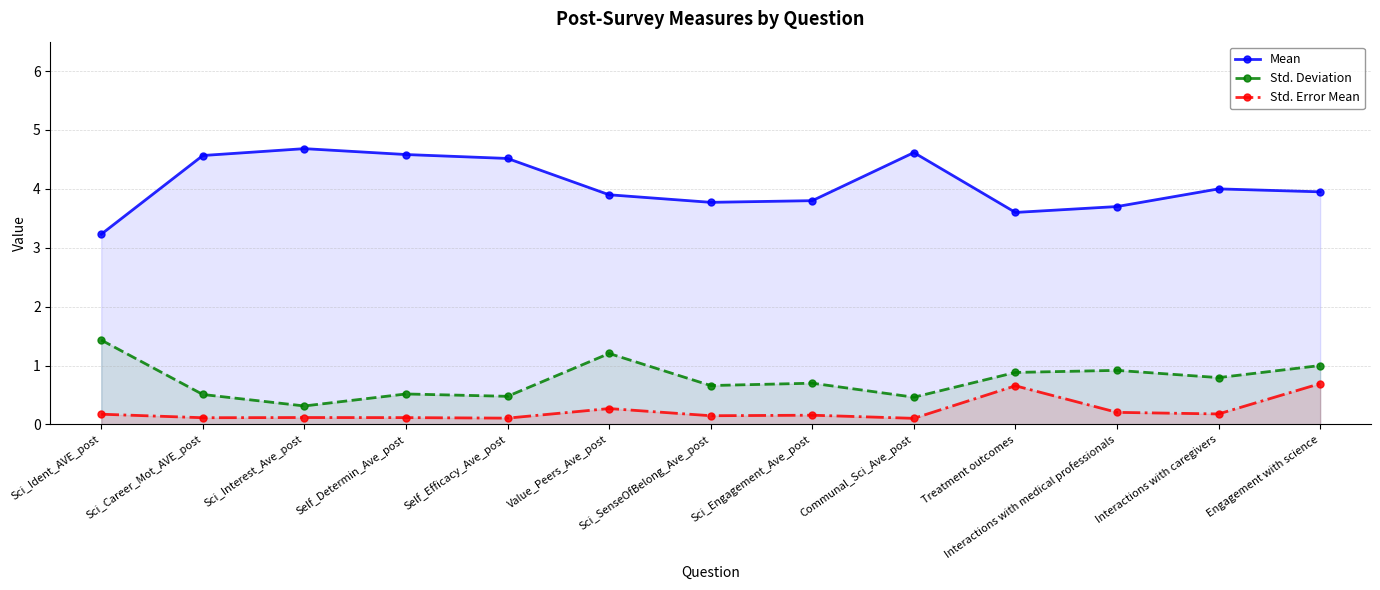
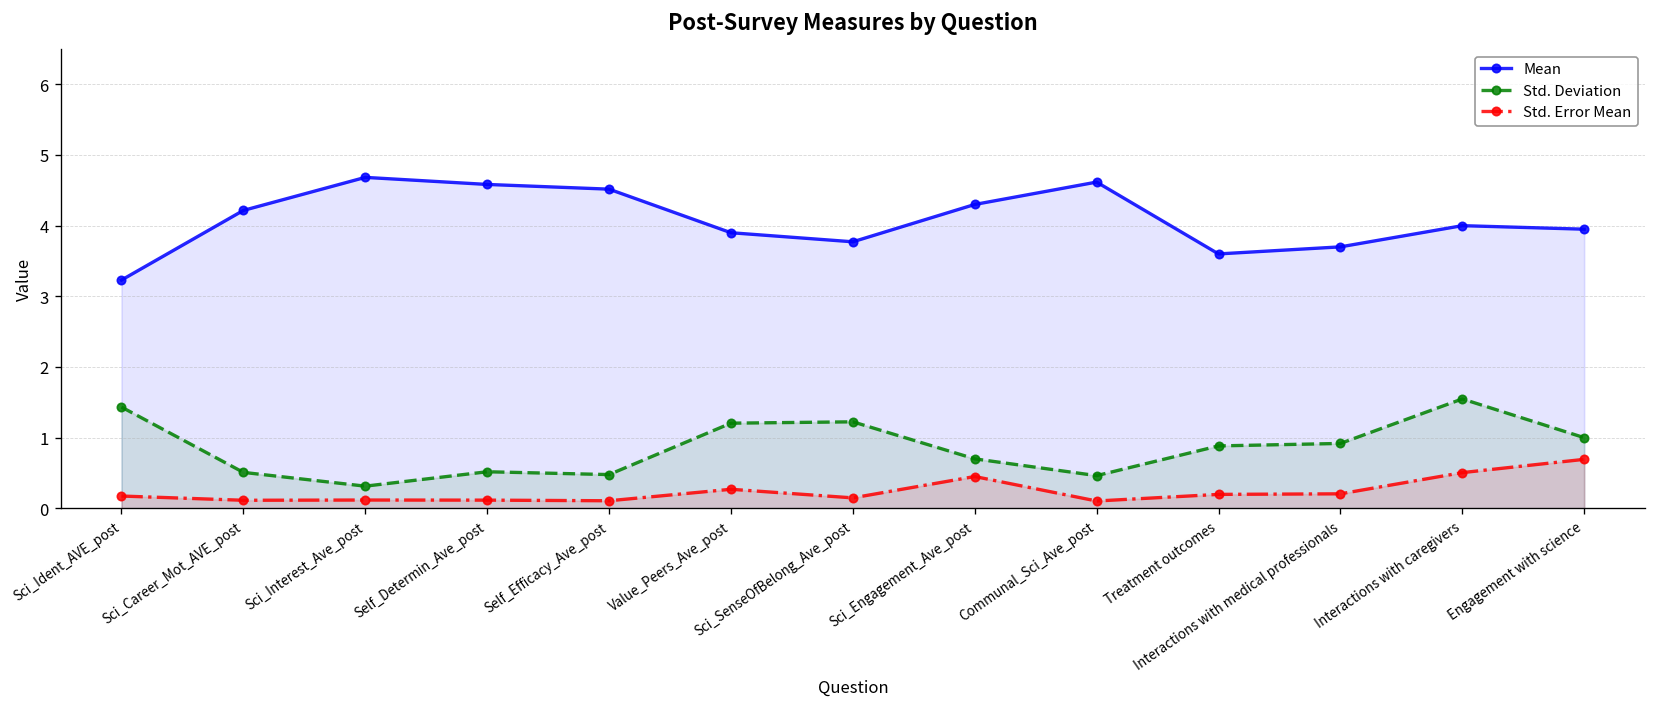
Mean, Sci_Career_Mot_AVE_post: 4.6 -> 4.2
Std. Deviation, Sci_SenseOfBelong_Ave_post: 0.7 -> 1.2
Mean, Sci_Engagement_Ave_post: 3.8 -> 4.3
Std. Error Mean, Sci_Engagement_Ave_post: 0.2 -> 0.4
Std. Error Mean, Treatment outcomes: 0.7 -> 0.2
Std. Deviation, Interactions with caregivers: 0.8 -> 1.5
Std. Error Mean, Interactions with caregivers: 0.2 -> 0.5
